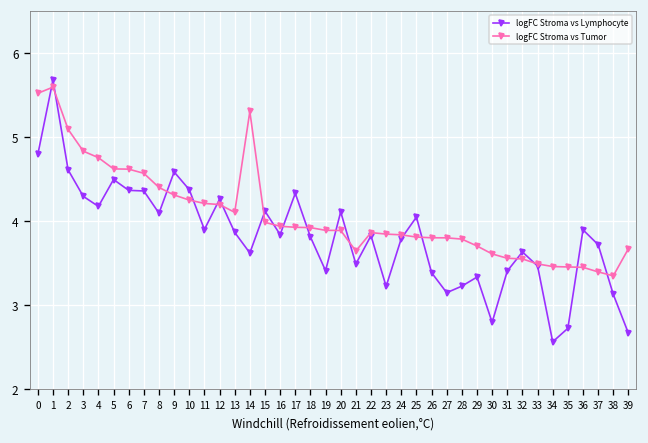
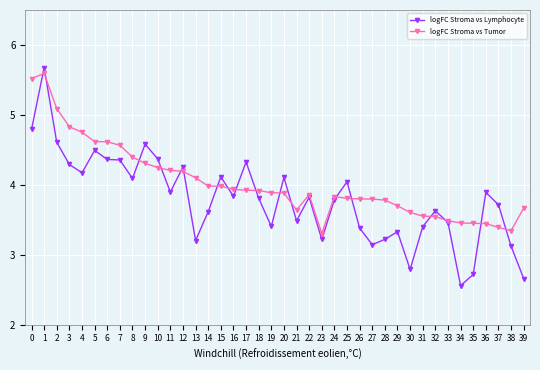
logFC Stroma vs Lymphocyte, 13: 3.9 -> 3.2
logFC Stroma vs Tumor, 14: 5.3 -> 4.0
logFC Stroma vs Tumor, 23: 3.8 -> 3.3
